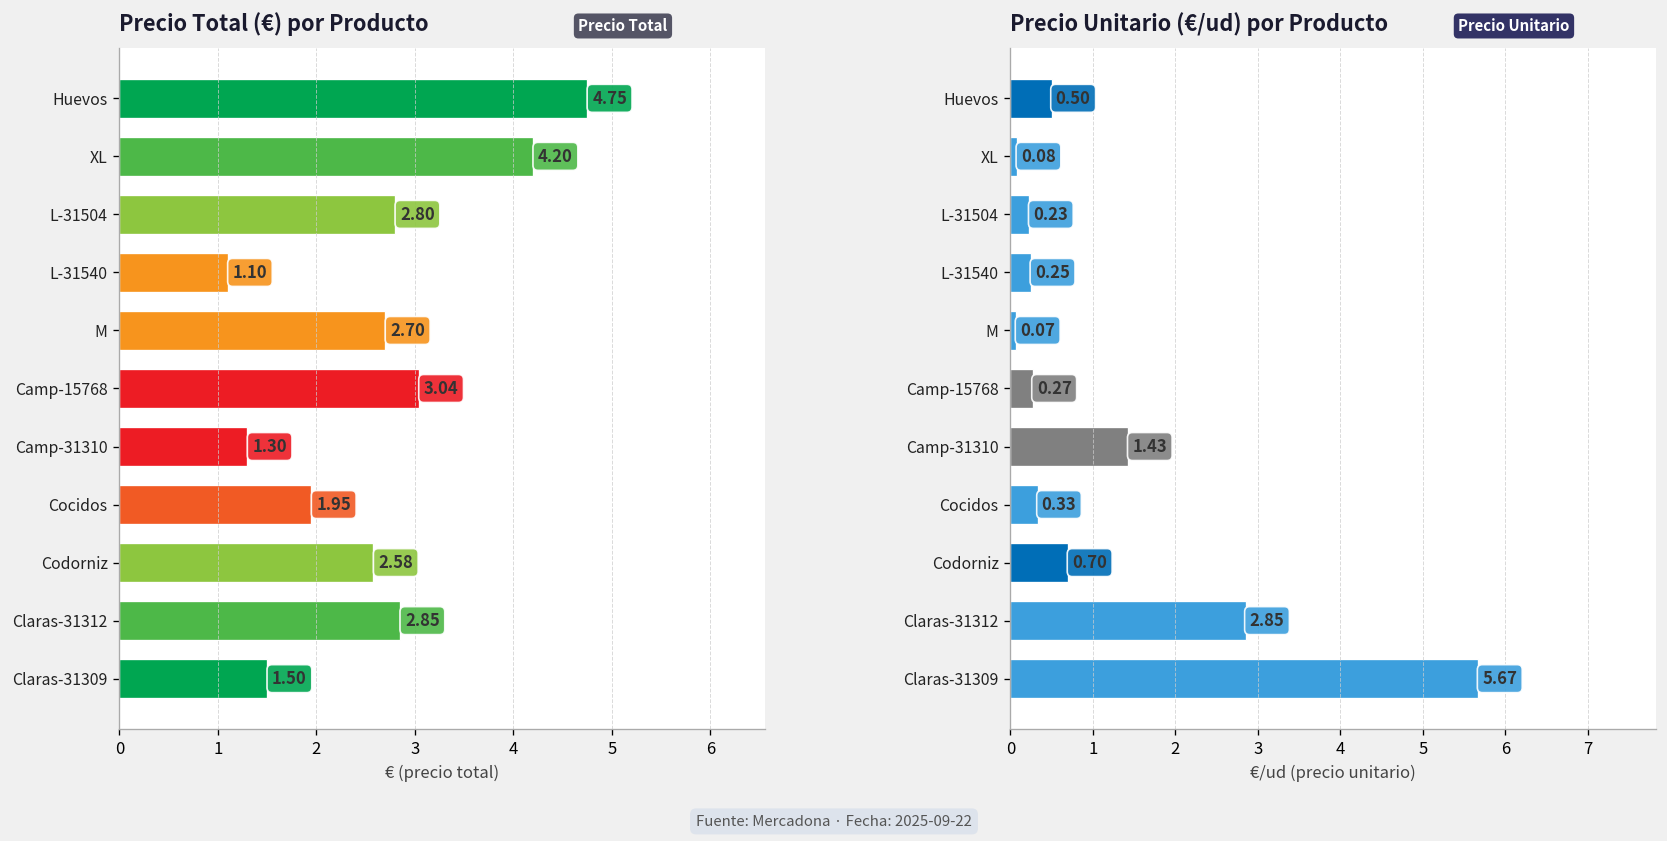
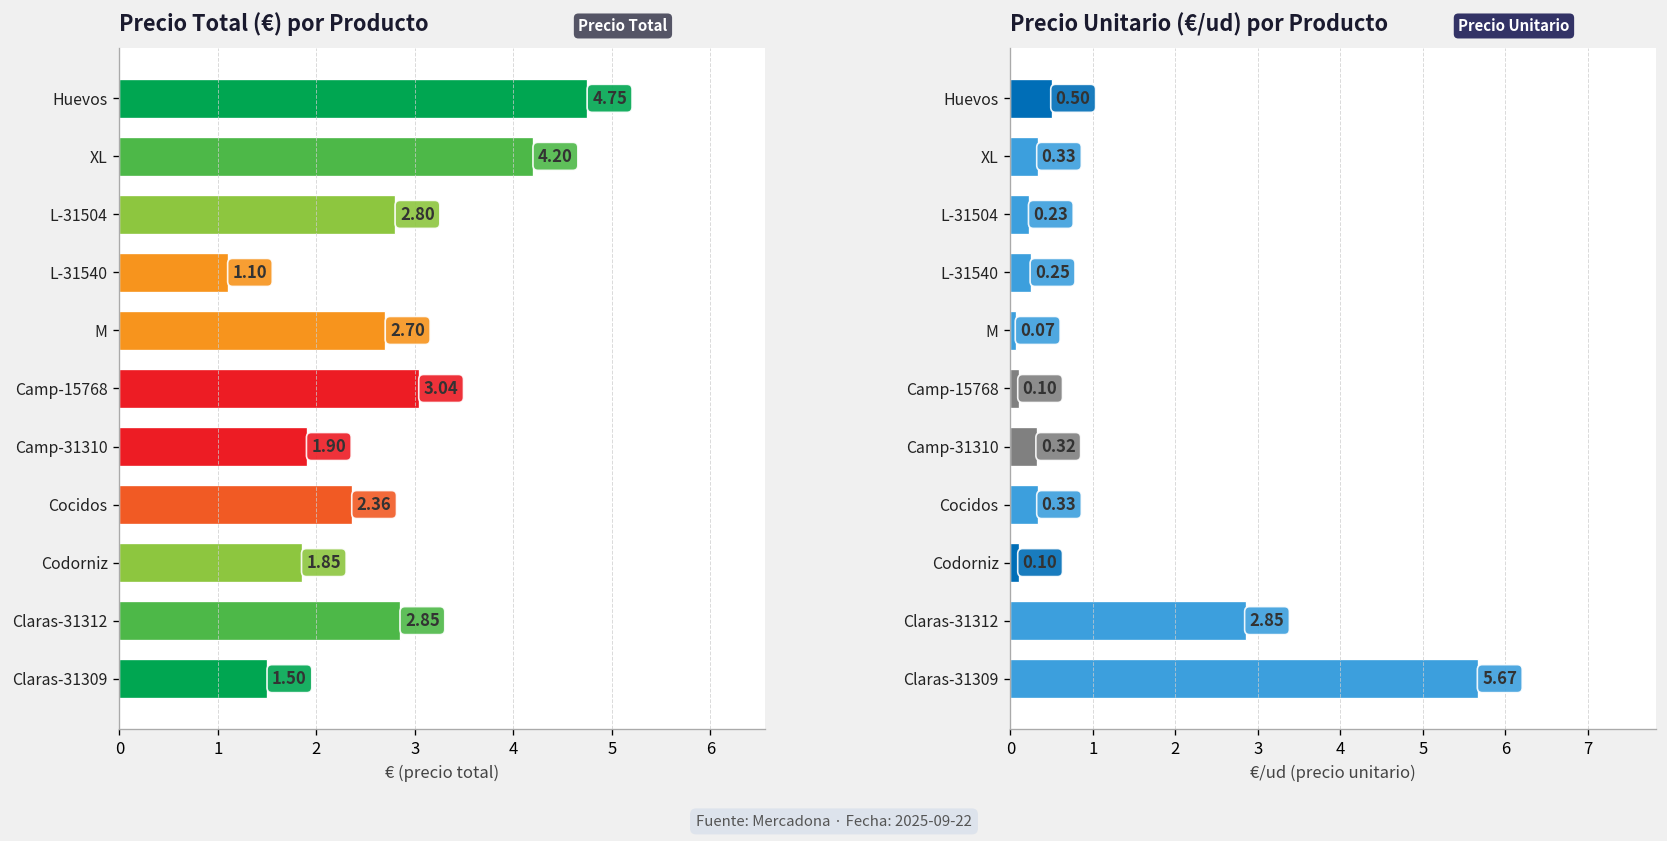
Precio Total (€) por Producto, Camp-31310: 1.30 -> 1.90
Precio Total (€) por Producto, Cocidos: 1.95 -> 2.36
Precio Total (€) por Producto, Codorniz: 2.58 -> 1.85
Precio Unitario (€/ud) por Producto, XL: 0.08 -> 0.33
Precio Unitario (€/ud) por Producto, Camp-15768: 0.27 -> 0.10
Precio Unitario (€/ud) por Producto, Camp-31310: 1.43 -> 0.32
Precio Unitario (€/ud) por Producto, Codorniz: 0.70 -> 0.10
